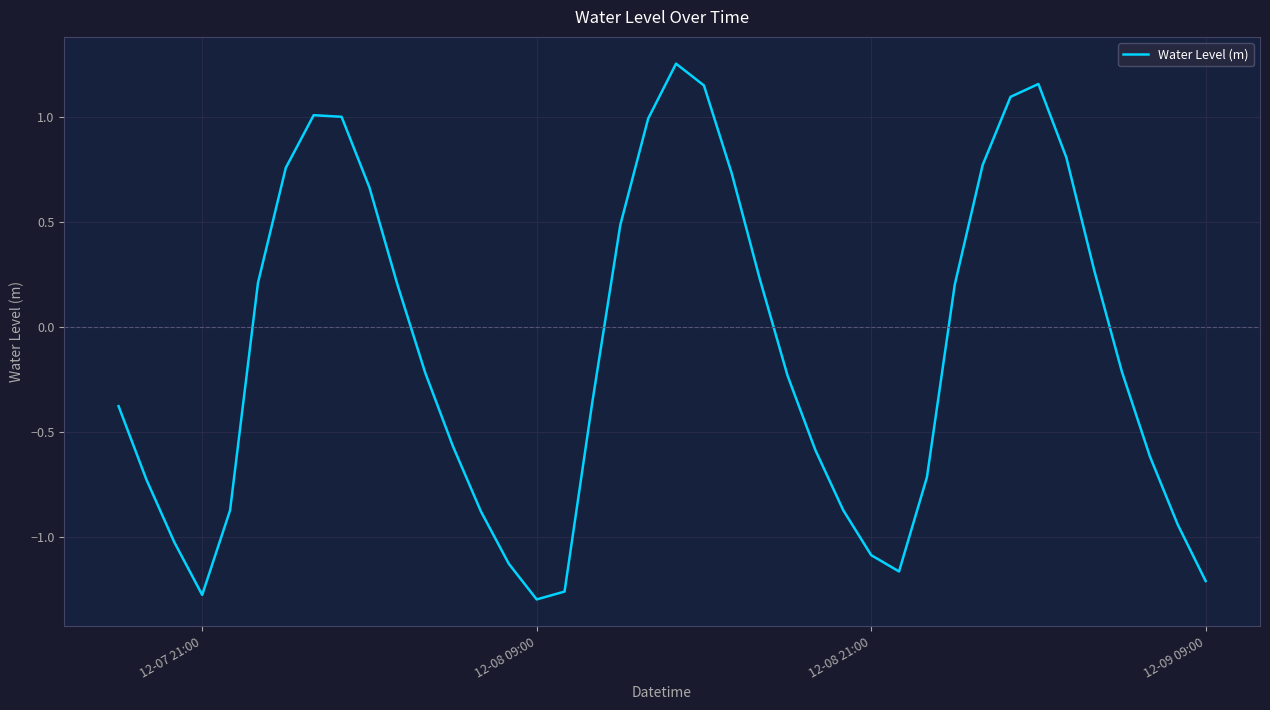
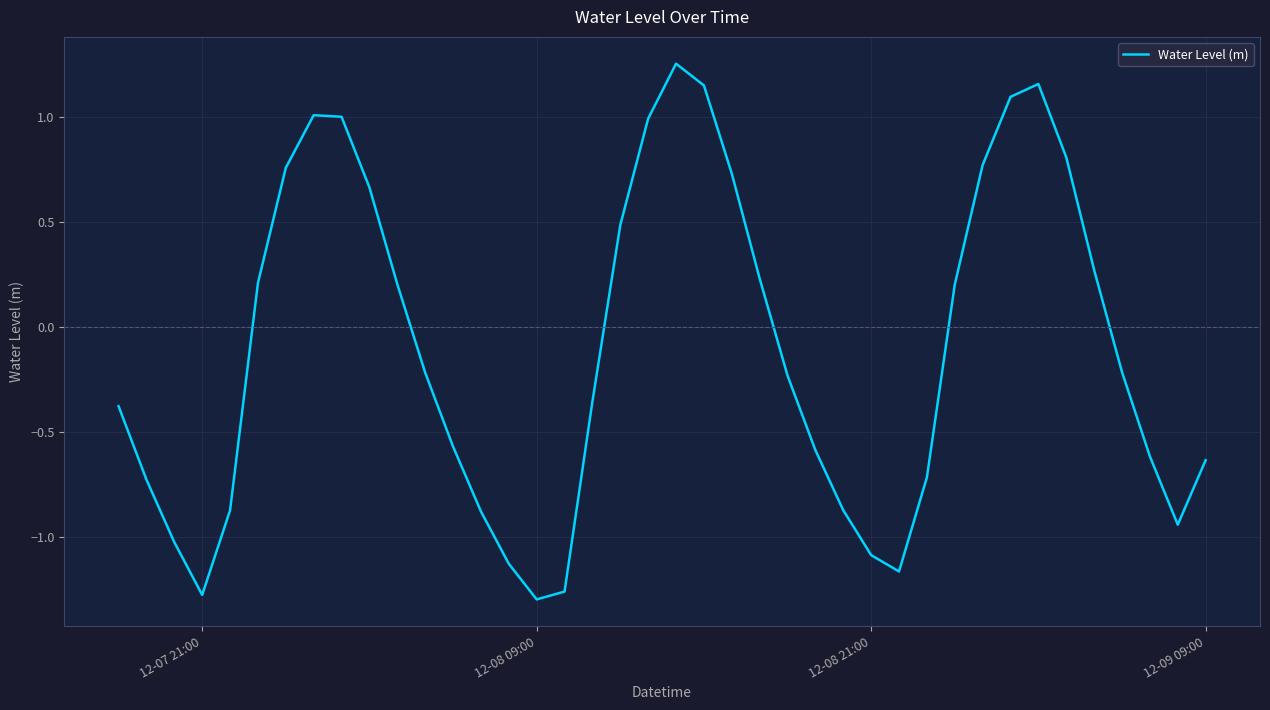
12-09 09:00: -1.21 -> -0.64
